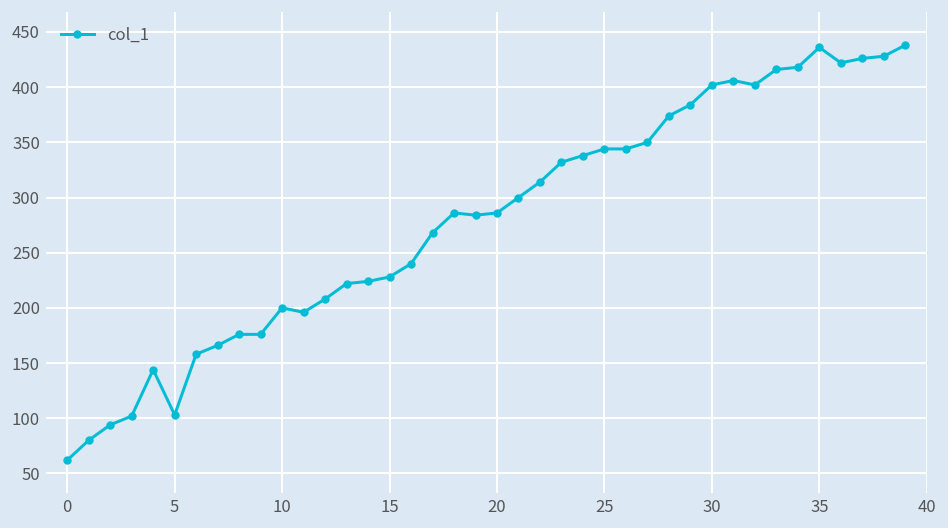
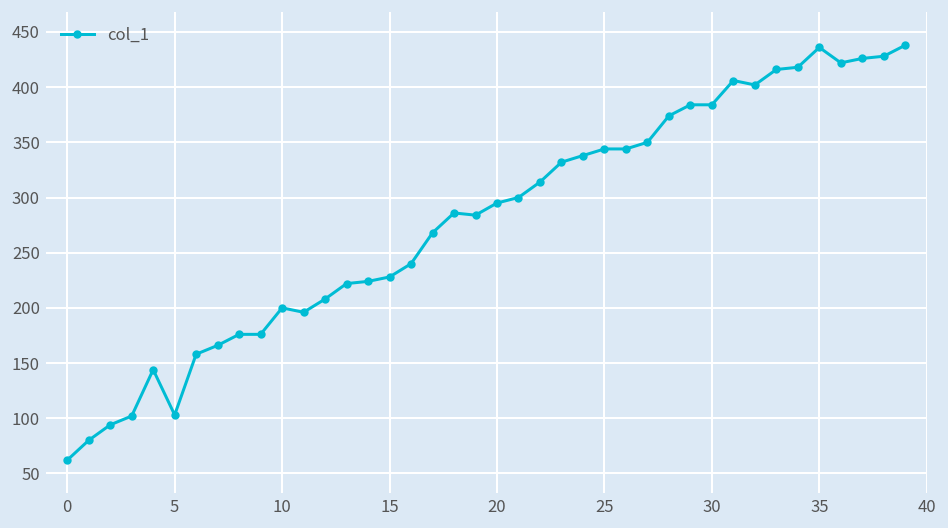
20: 290 -> 300
30: 400 -> 380
